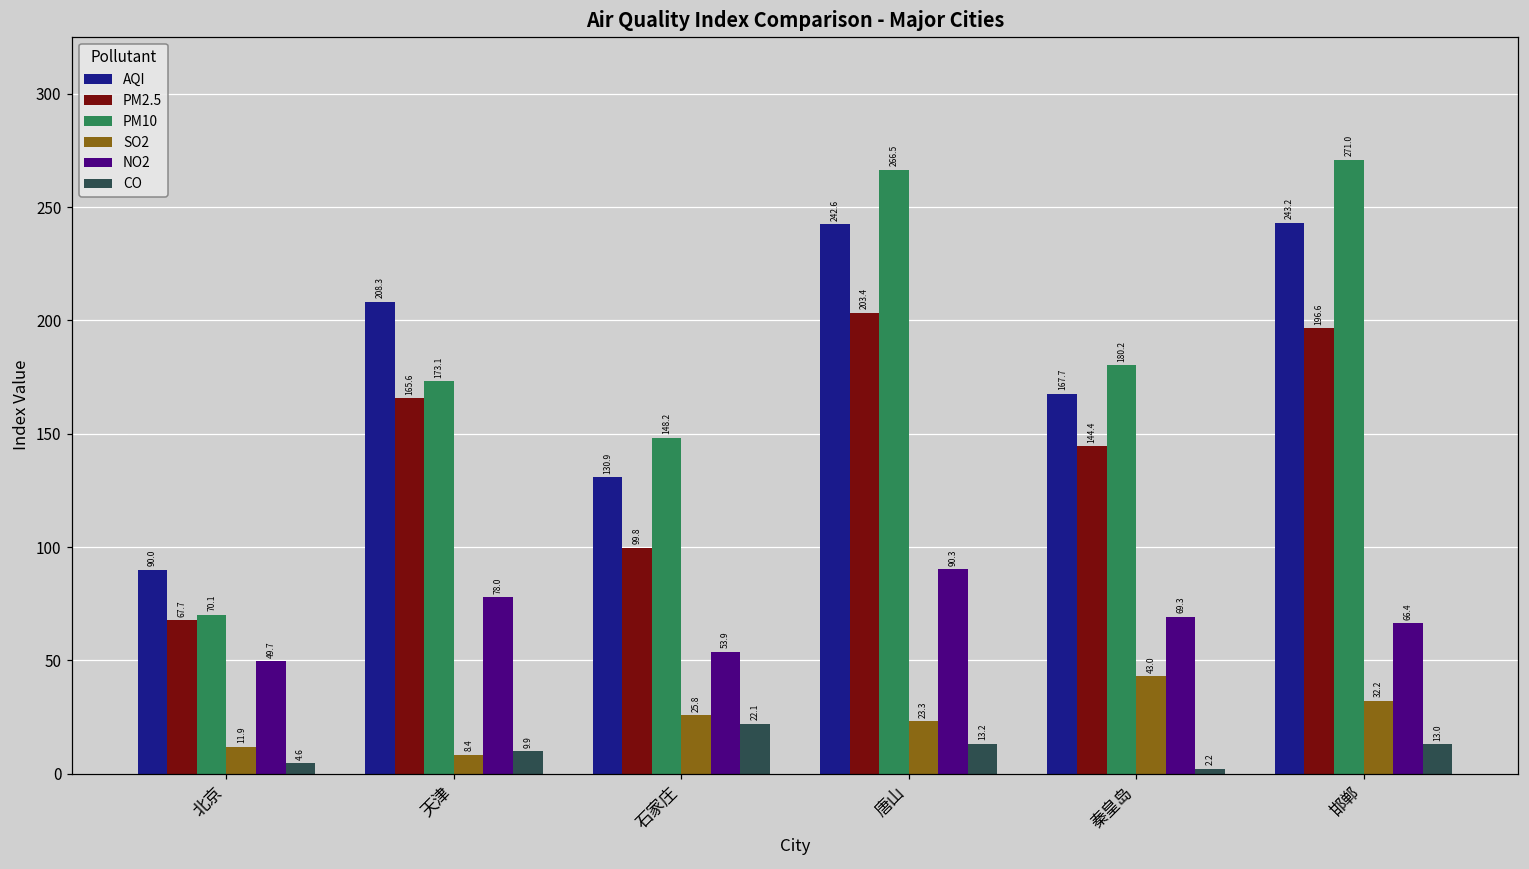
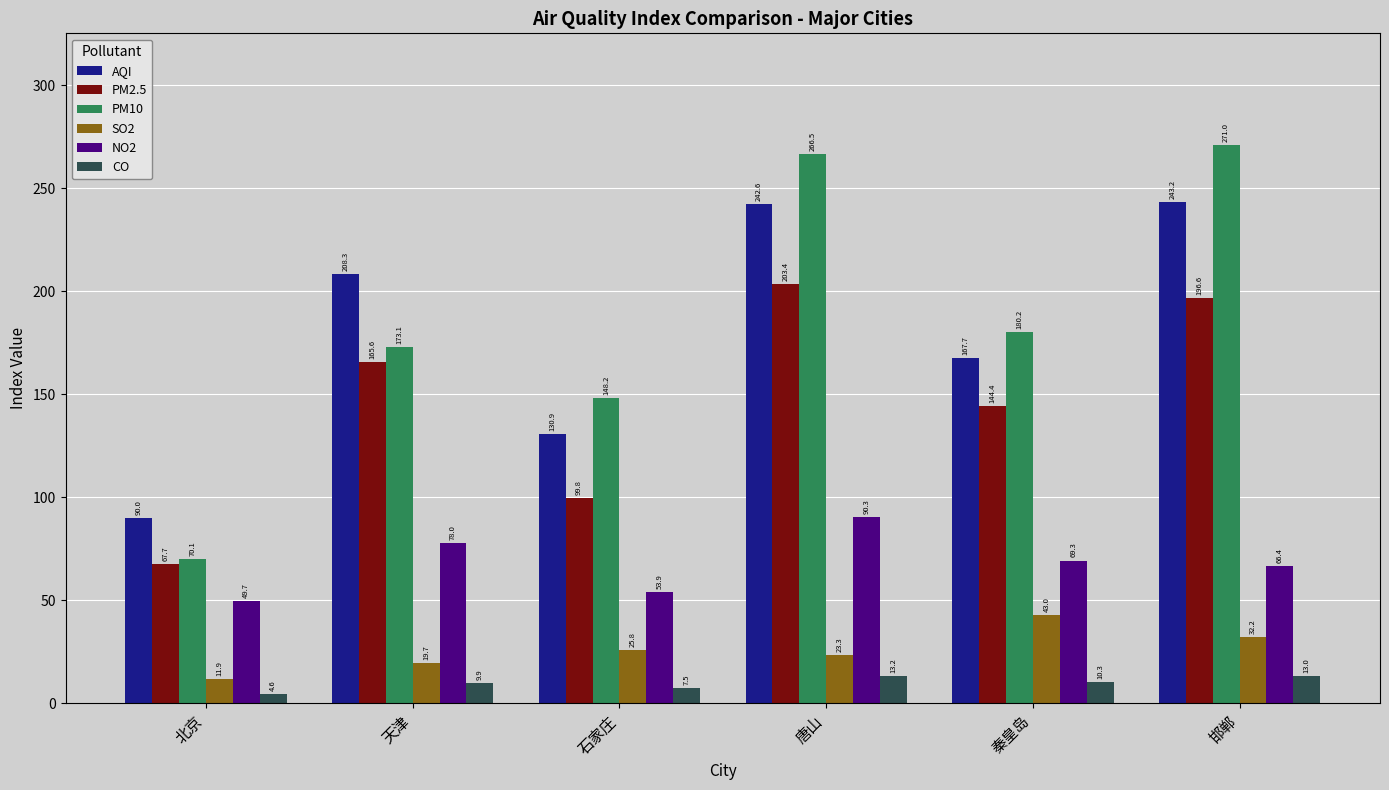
SO2, 天津: 8.4 -> 19.7
CO, 石家庄: 22.1 -> 7.5
CO, 秦皇岛: 2.2 -> 10.3
